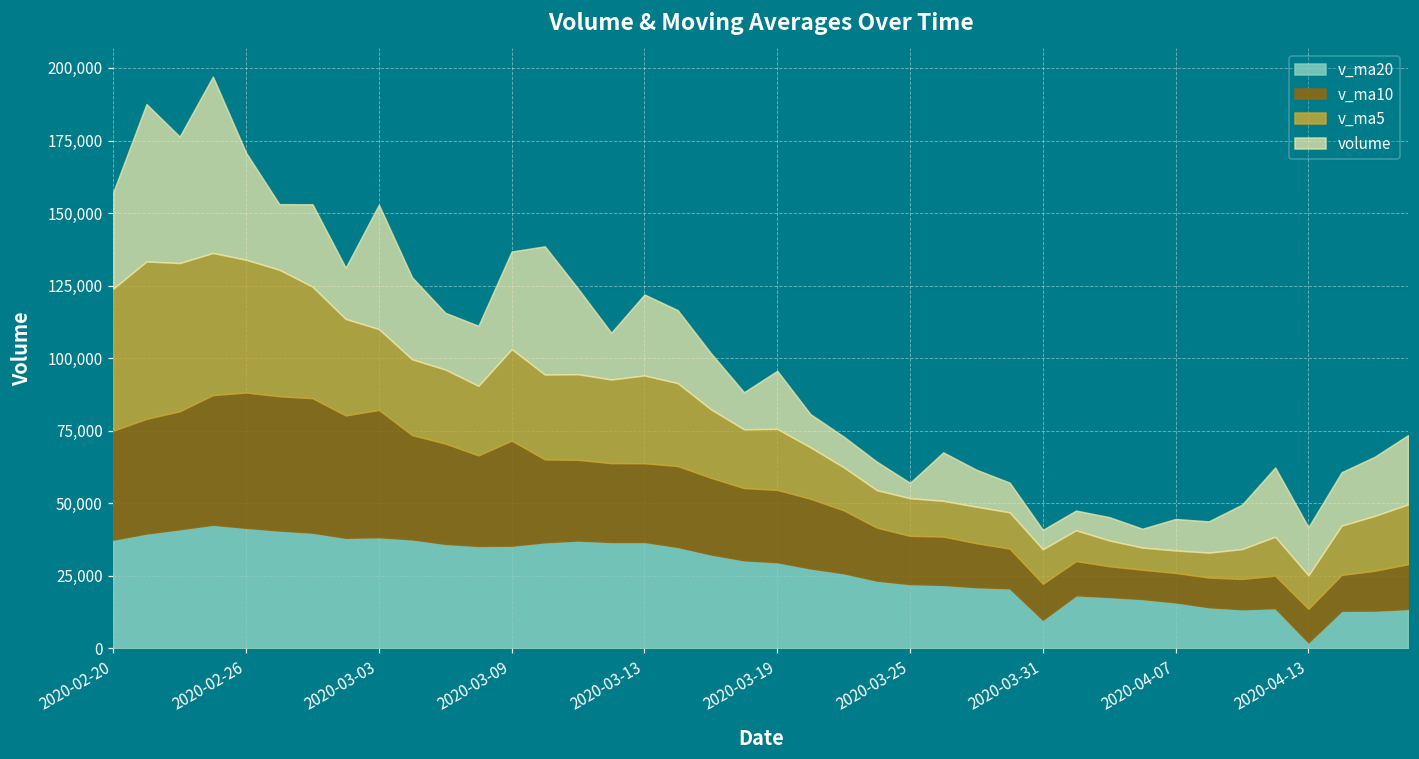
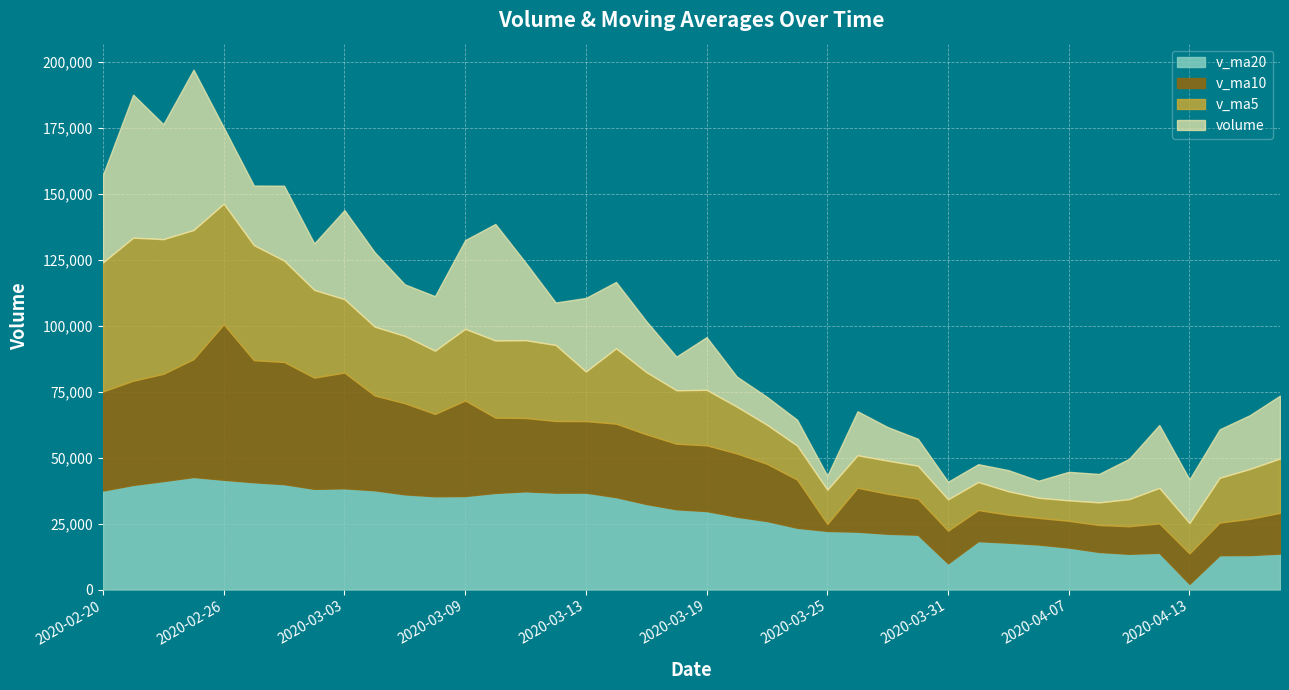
v_ma10, 2020-02-26: 47,000 -> 59,000
volume, 2020-02-26: 37,000 -> 29,000
volume, 2020-03-03: 43,000 -> 34,000
v_ma5, 2020-03-09: 32,000 -> 27,000
v_ma5, 2020-03-13: 30,000 -> 19,000
v_ma10, 2020-03-25: 17,000 -> 3,000
